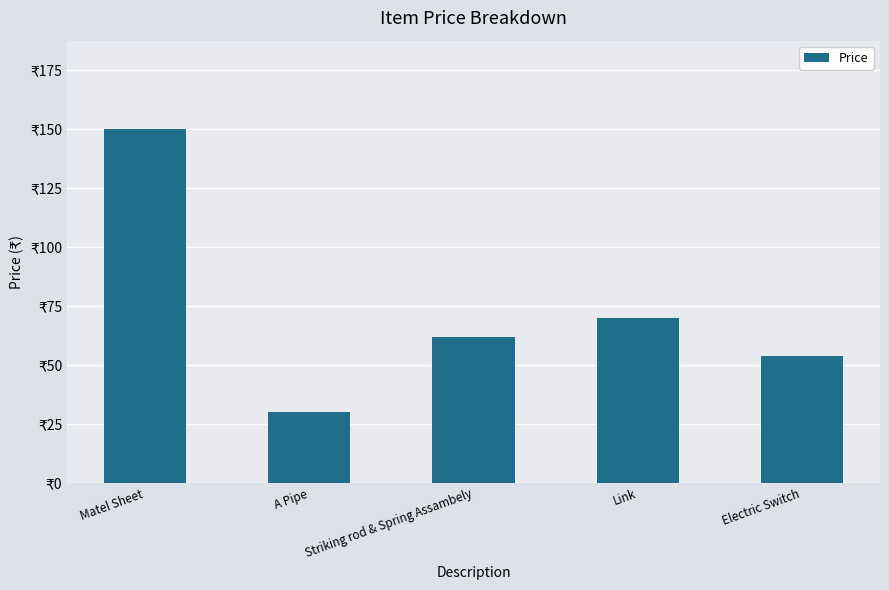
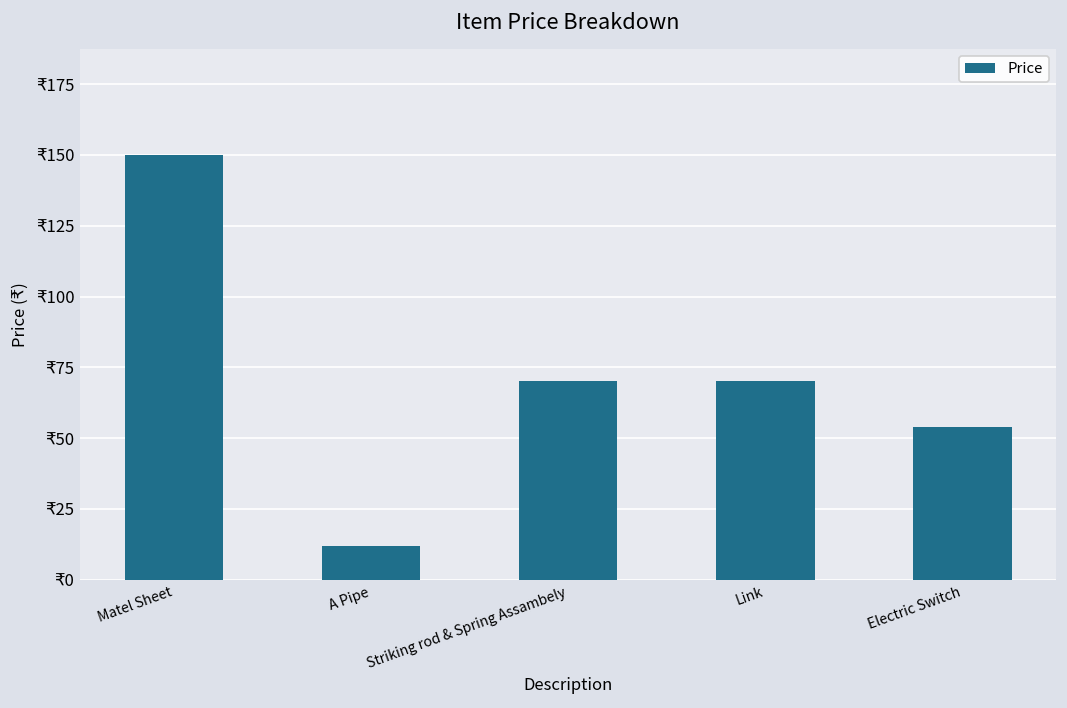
A Pipe: ₹30 -> ₹12
Striking rod & Spring Assambely: ₹62 -> ₹70
